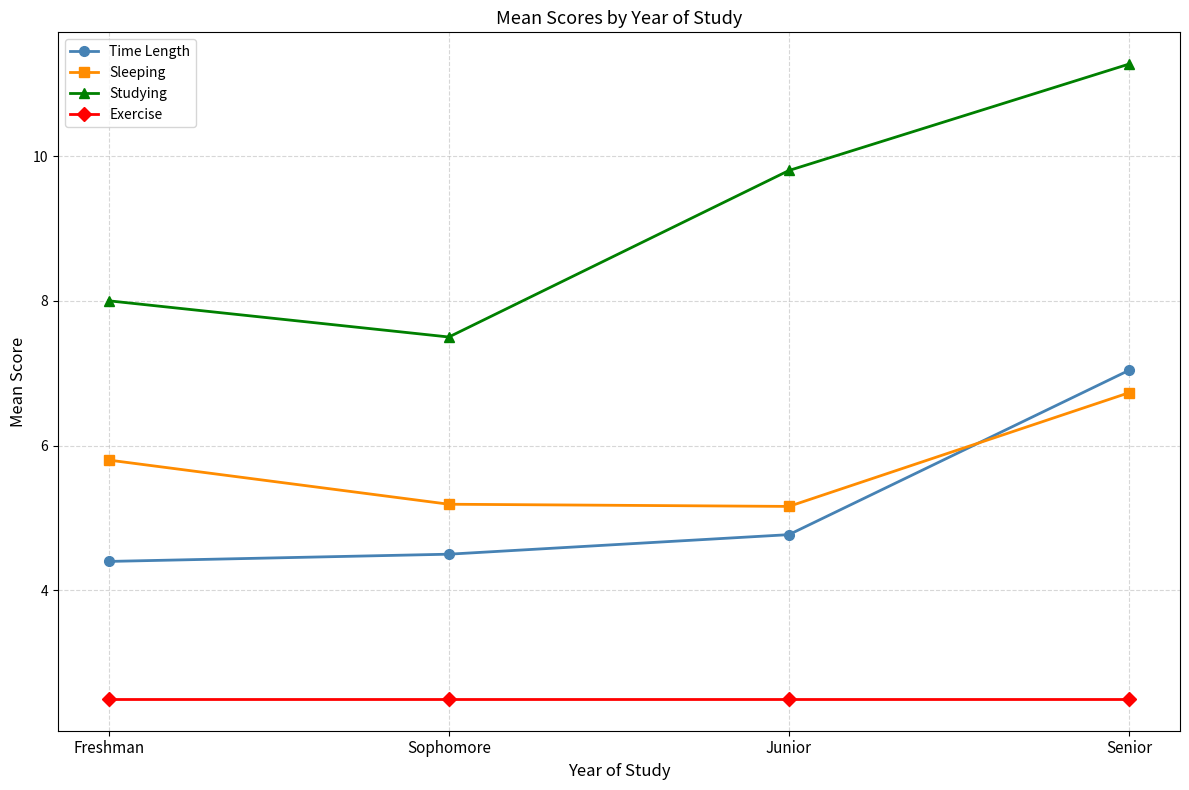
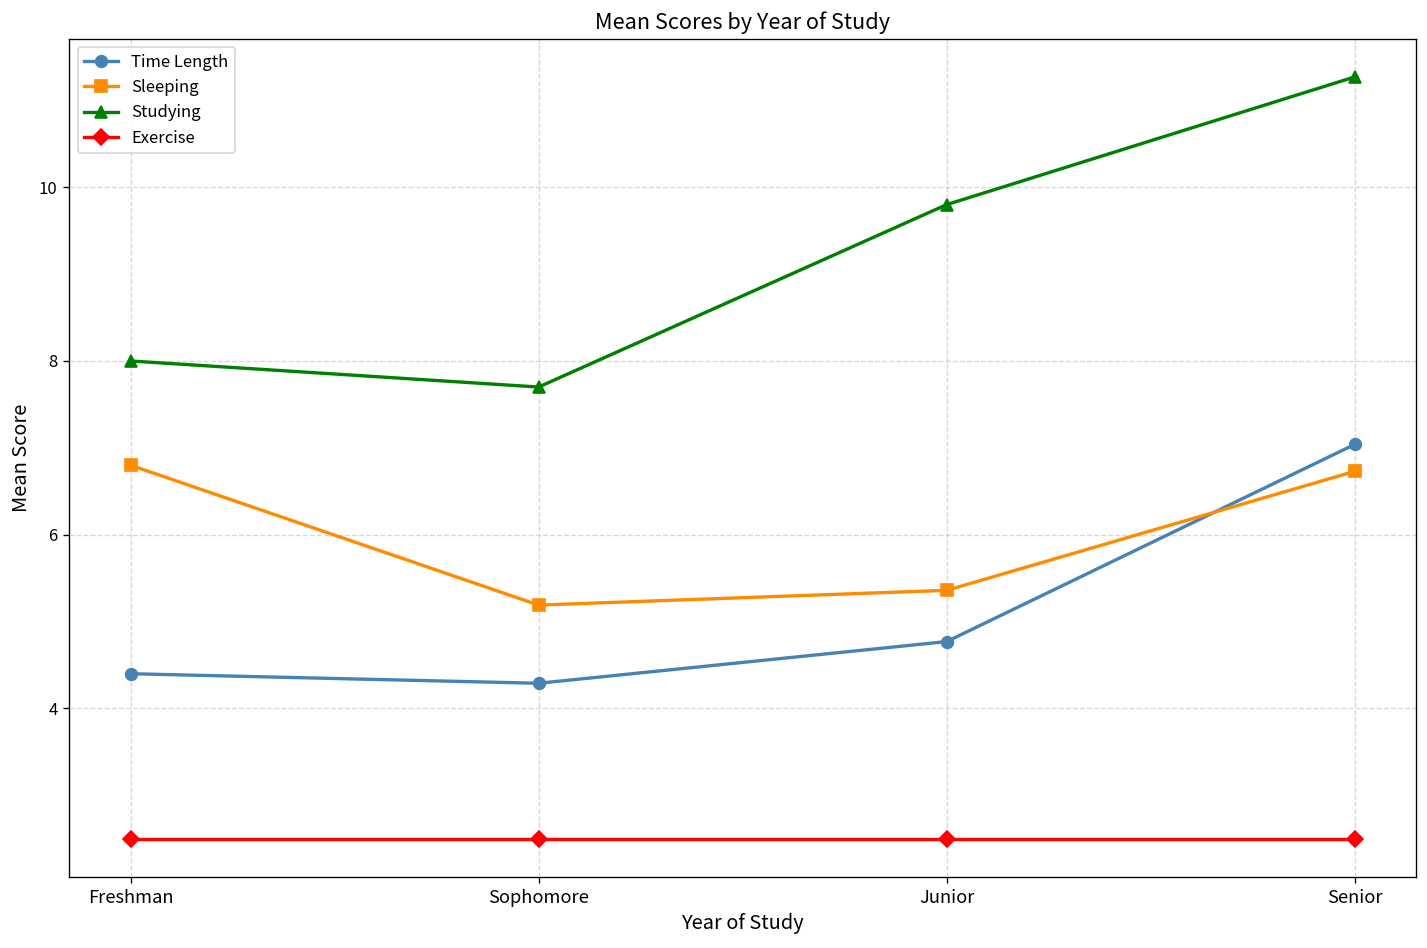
Sleeping, Freshman: 5.8 -> 6.8
Time Length, Sophomore: 4.5 -> 4.3
Studying, Sophomore: 7.5 -> 7.7
Sleeping, Junior: 5.2 -> 5.4
